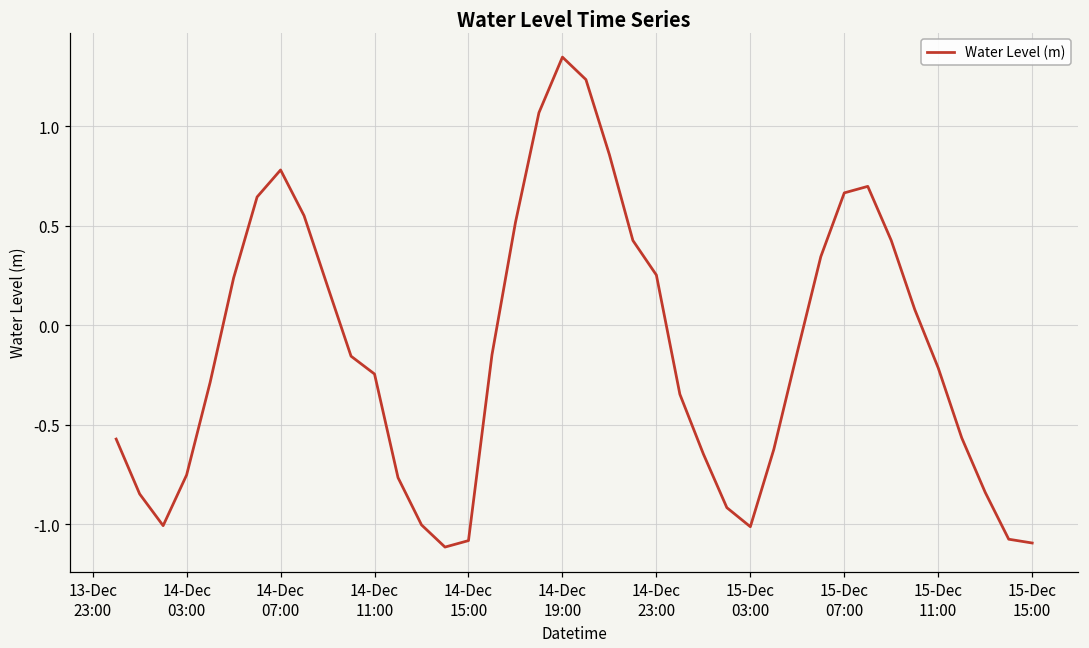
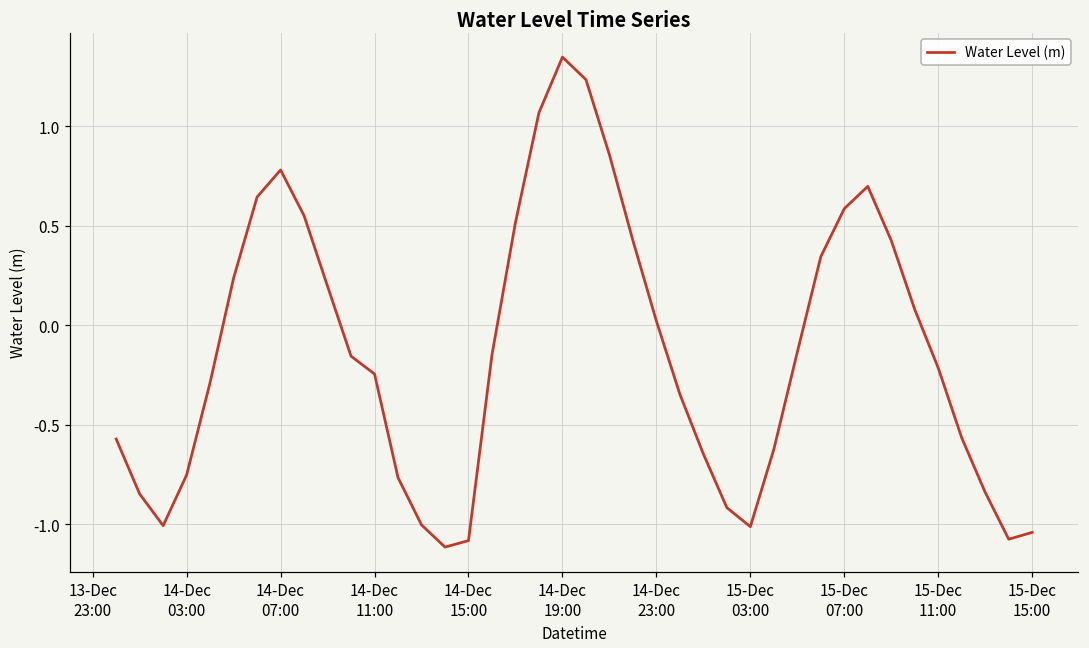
14-Dec 23:00: 0.25 -> 0.02
15-Dec 07:00: 0.67 -> 0.59
15-Dec 15:00: -1.09 -> -1.04
